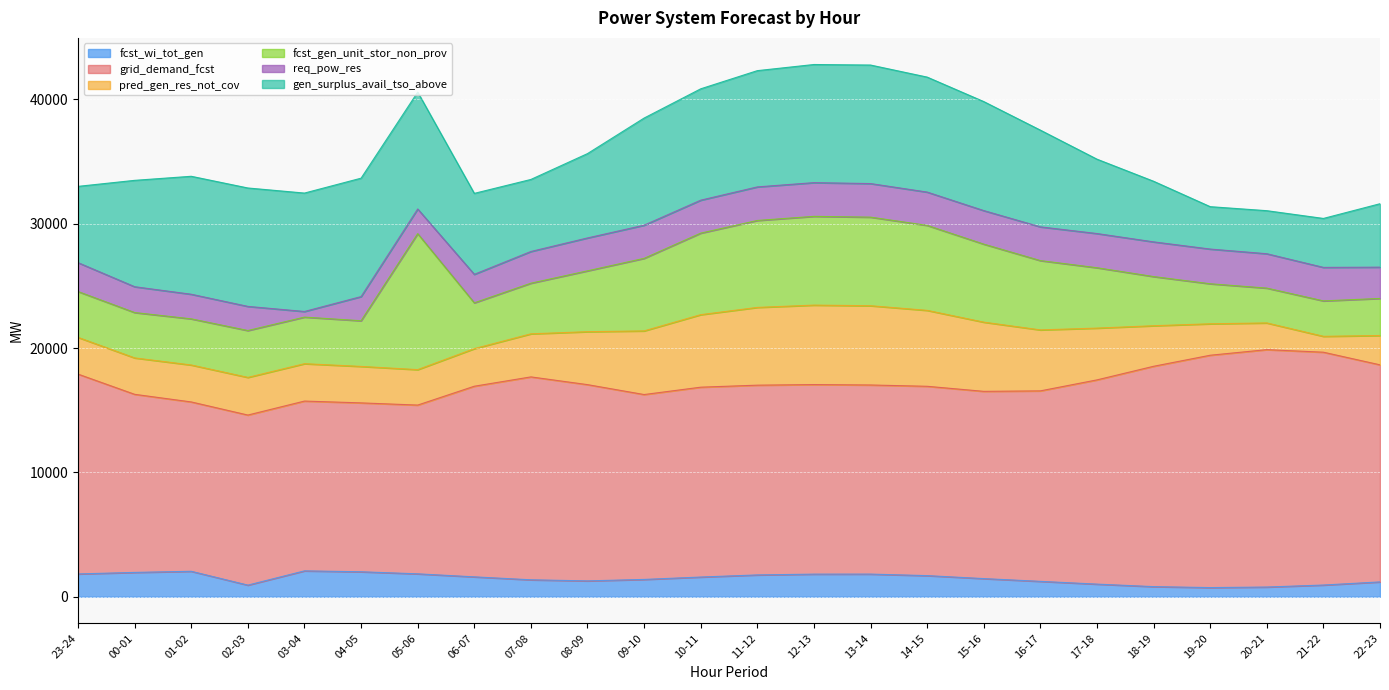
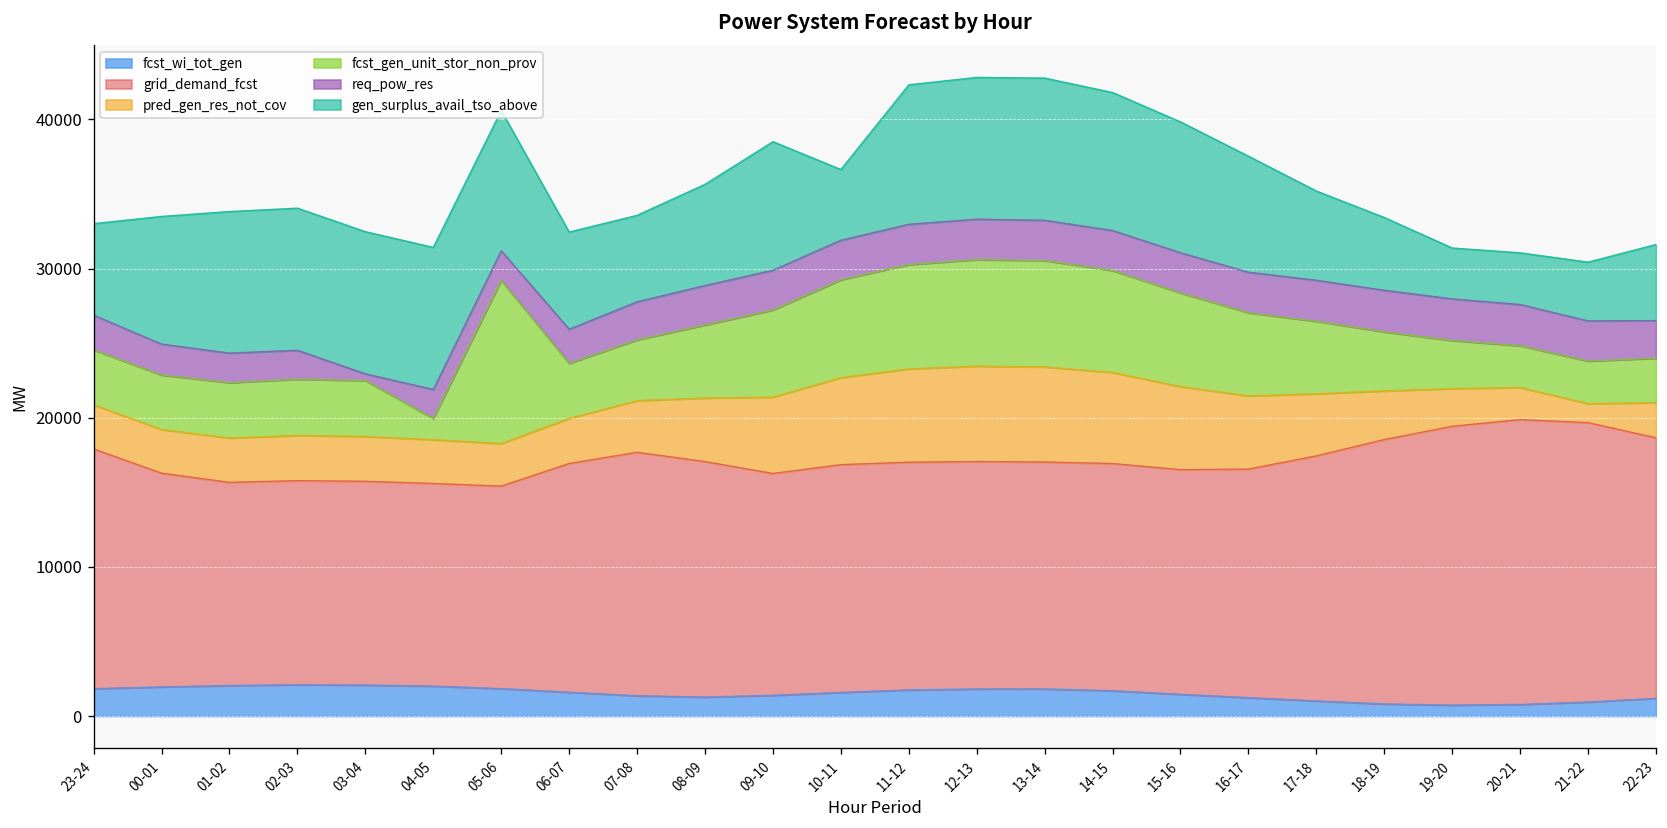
fcst_wi_tot_gen, 02-03: 900 -> 2100
fcst_gen_unit_stor_non_prov, 04-05: 3700 -> 1400
gen_surplus_avail_tso_above, 10-11: 9000 -> 4700
